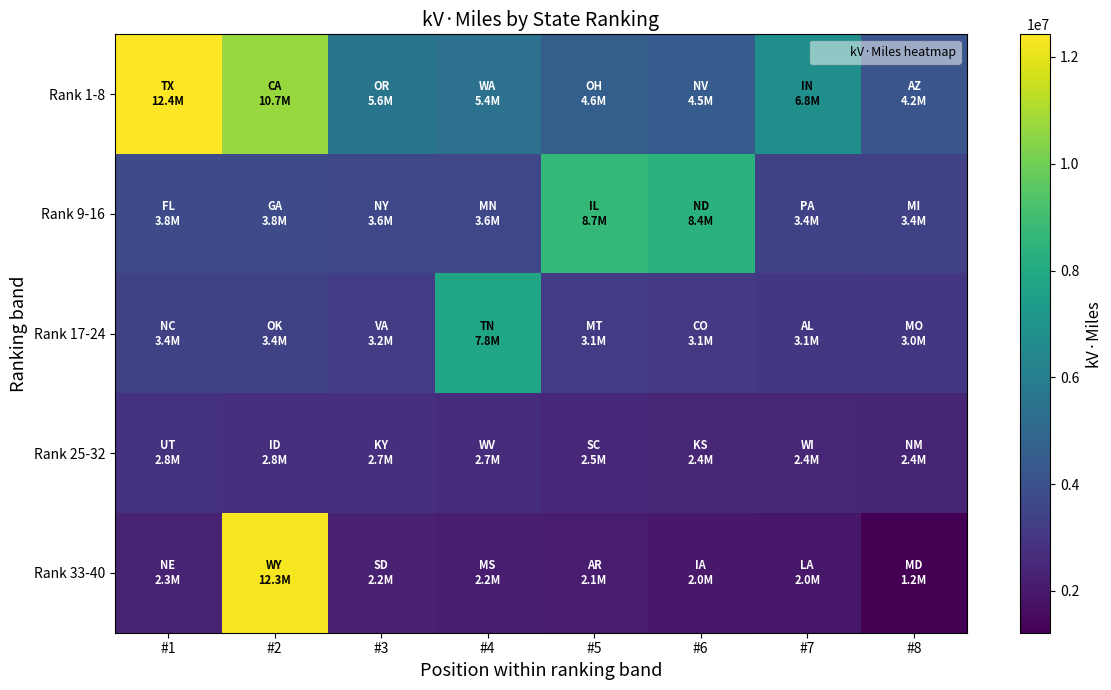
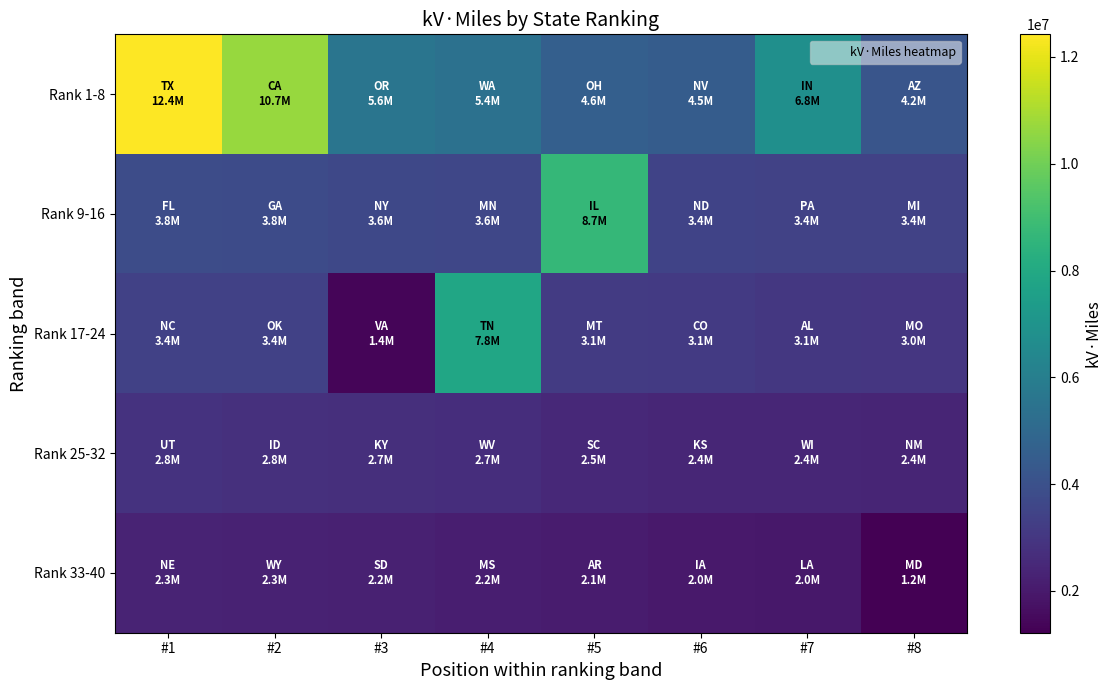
Rank 9-16, #6: 8.4M -> 3.4M
Rank 17-24, #3: 3.2M -> 1.4M
Rank 33-40, #2: 12.3M -> 2.3M
